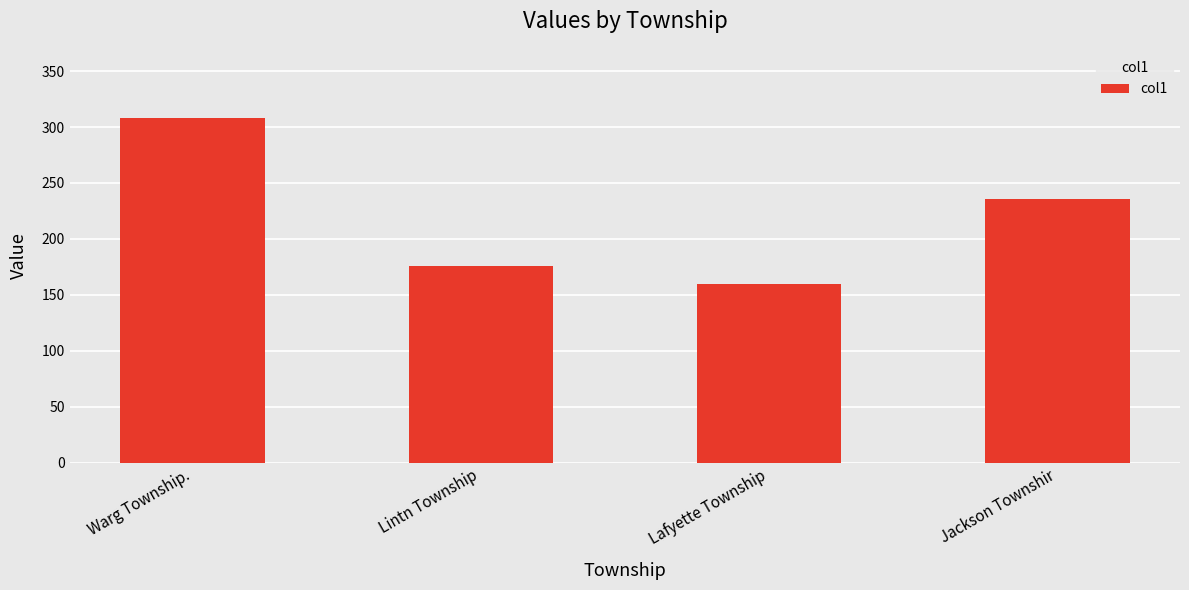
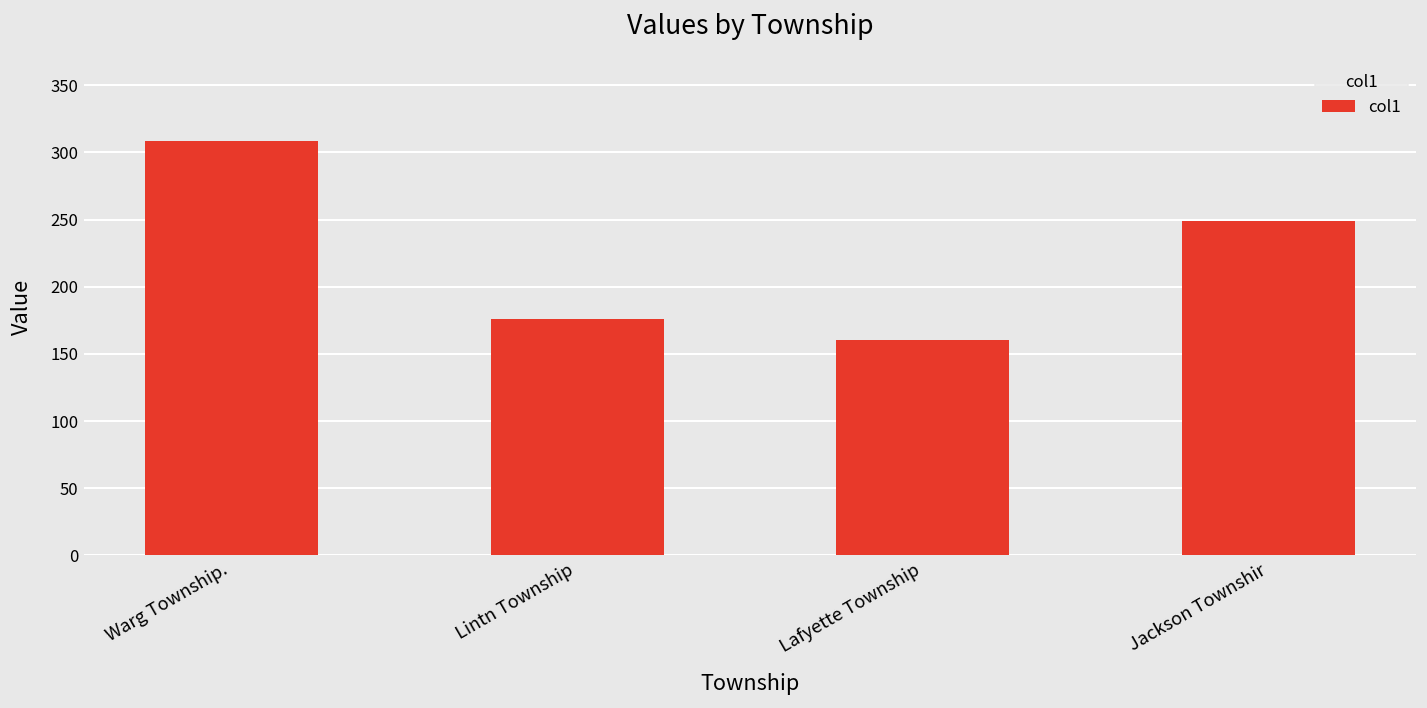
Jackson Townshir: 236 -> 249
